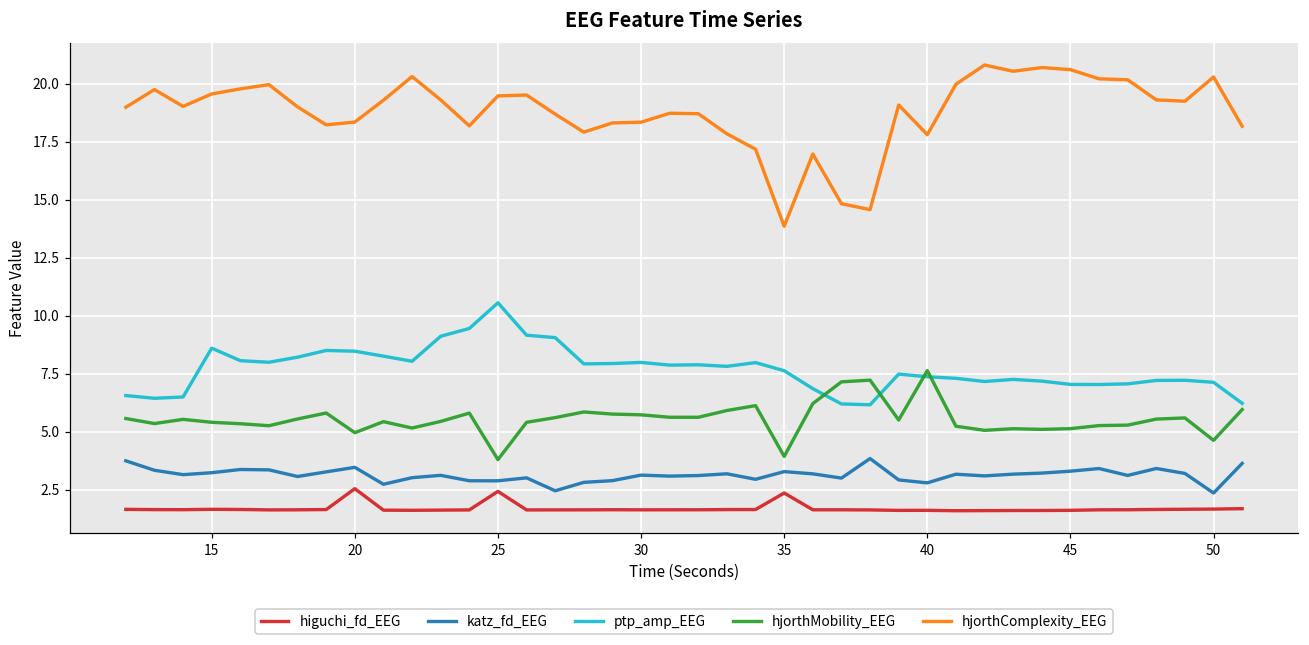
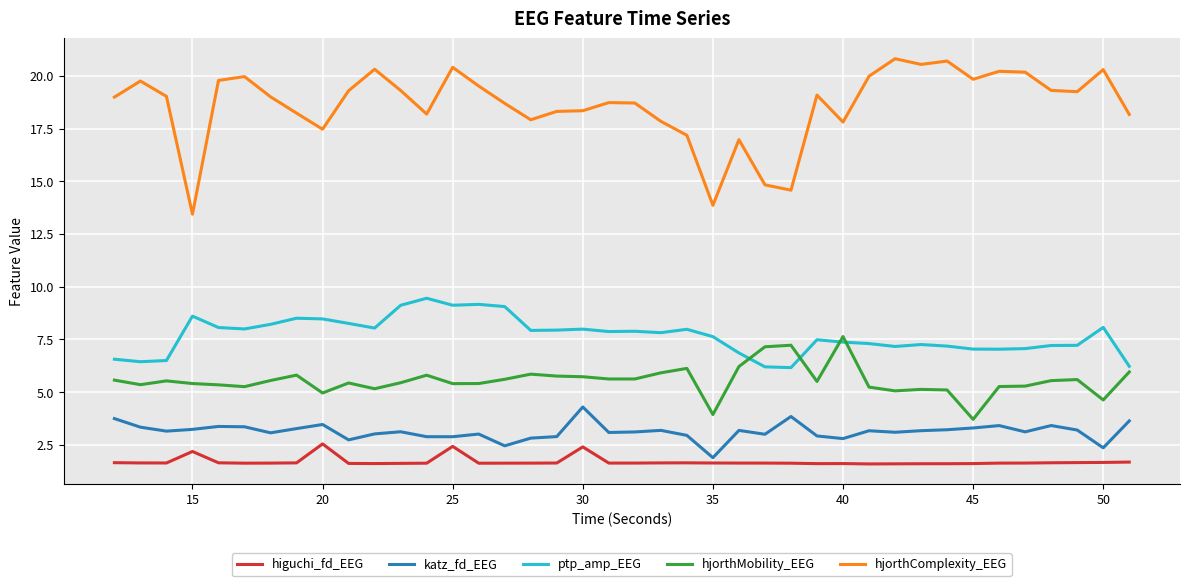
higuchi_fd_EEG, 15: 1.7 -> 2.2
hjorthComplexity_EEG, 15: 19.6 -> 13.4
hjorthComplexity_EEG, 20: 18.4 -> 17.5
ptp_amp_EEG, 25: 10.6 -> 9.1
hjorthMobility_EEG, 25: 3.8 -> 5.4
hjorthComplexity_EEG, 25: 19.5 -> 20.4
higuchi_fd_EEG, 30: 1.6 -> 2.4
katz_fd_EEG, 30: 3.1 -> 4.3
higuchi_fd_EEG, 35: 2.4 -> 1.6
katz_fd_EEG, 35: 3.3 -> 1.9
hjorthMobility_EEG, 45: 5.1 -> 3.7
hjorthComplexity_EEG, 45: 20.6 -> 19.8
ptp_amp_EEG, 50: 7.1 -> 8.1
